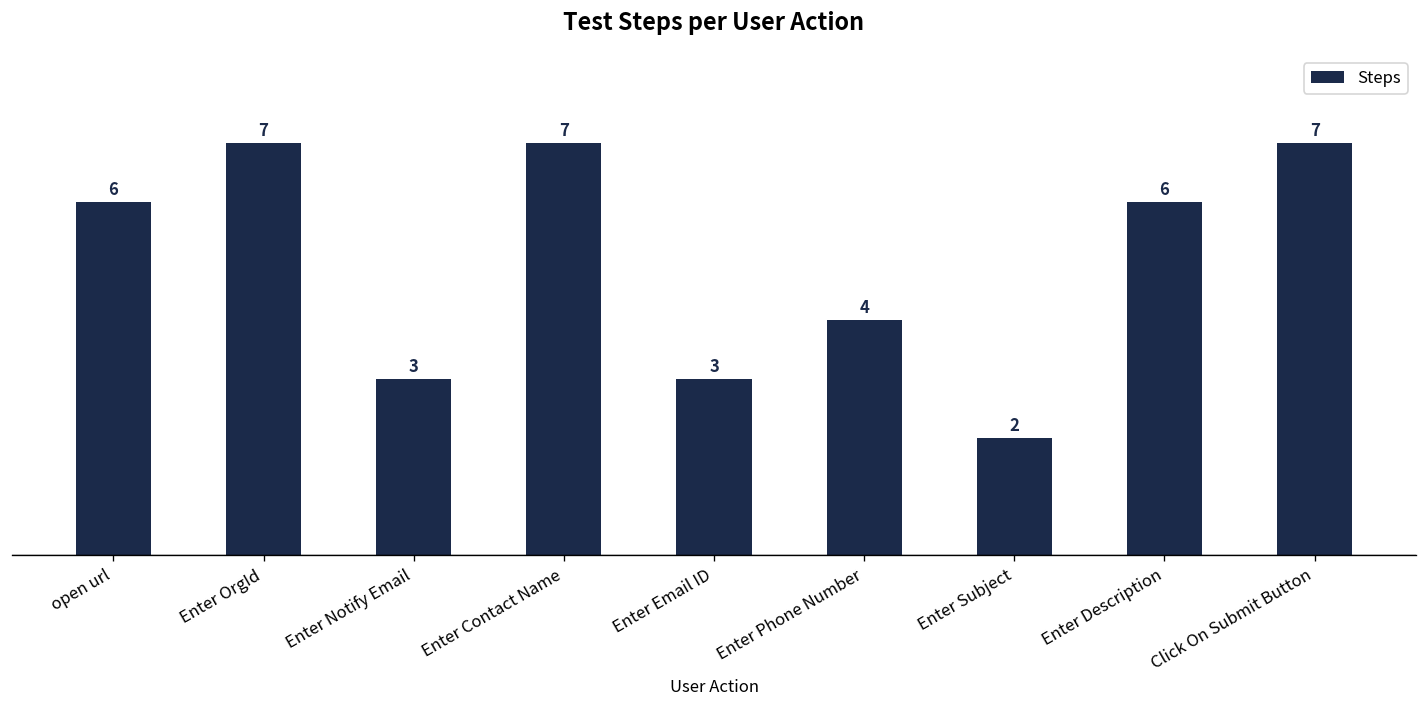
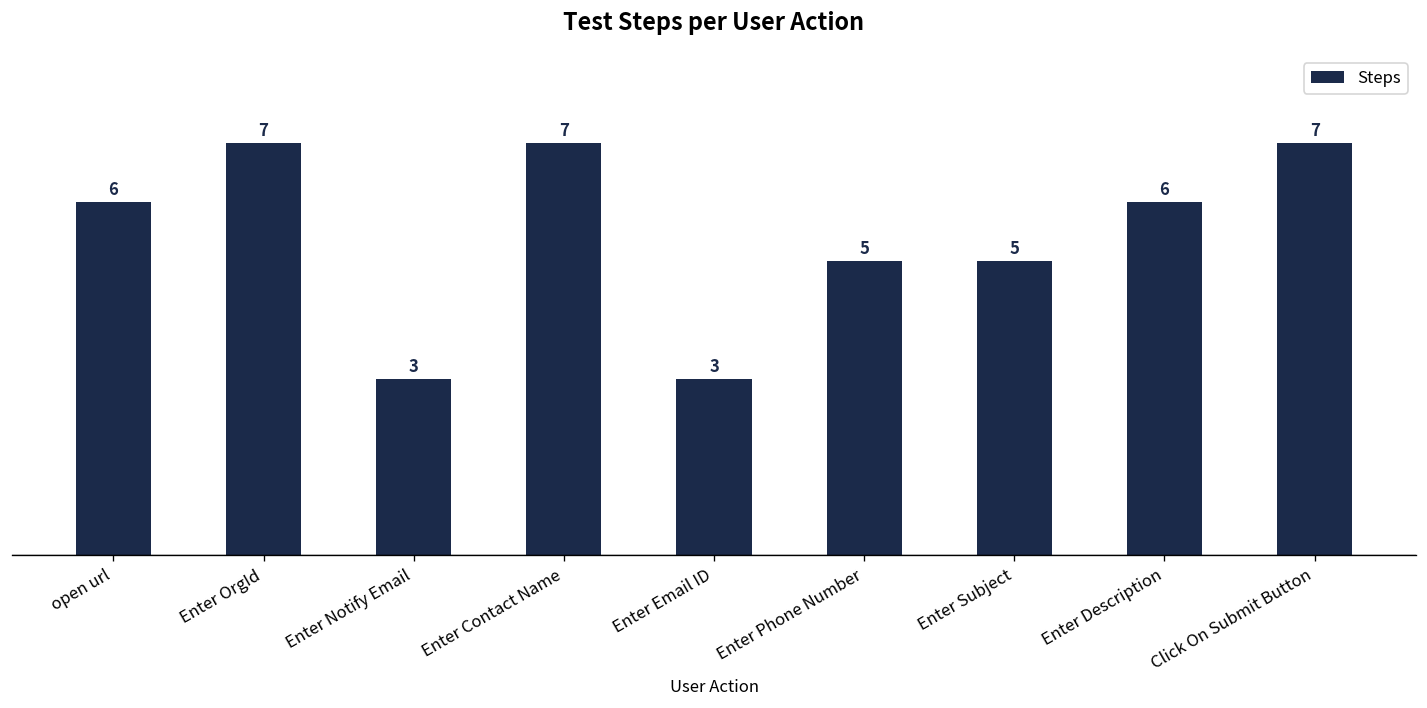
Enter Phone Number: 4 -> 5
Enter Subject: 2 -> 5
